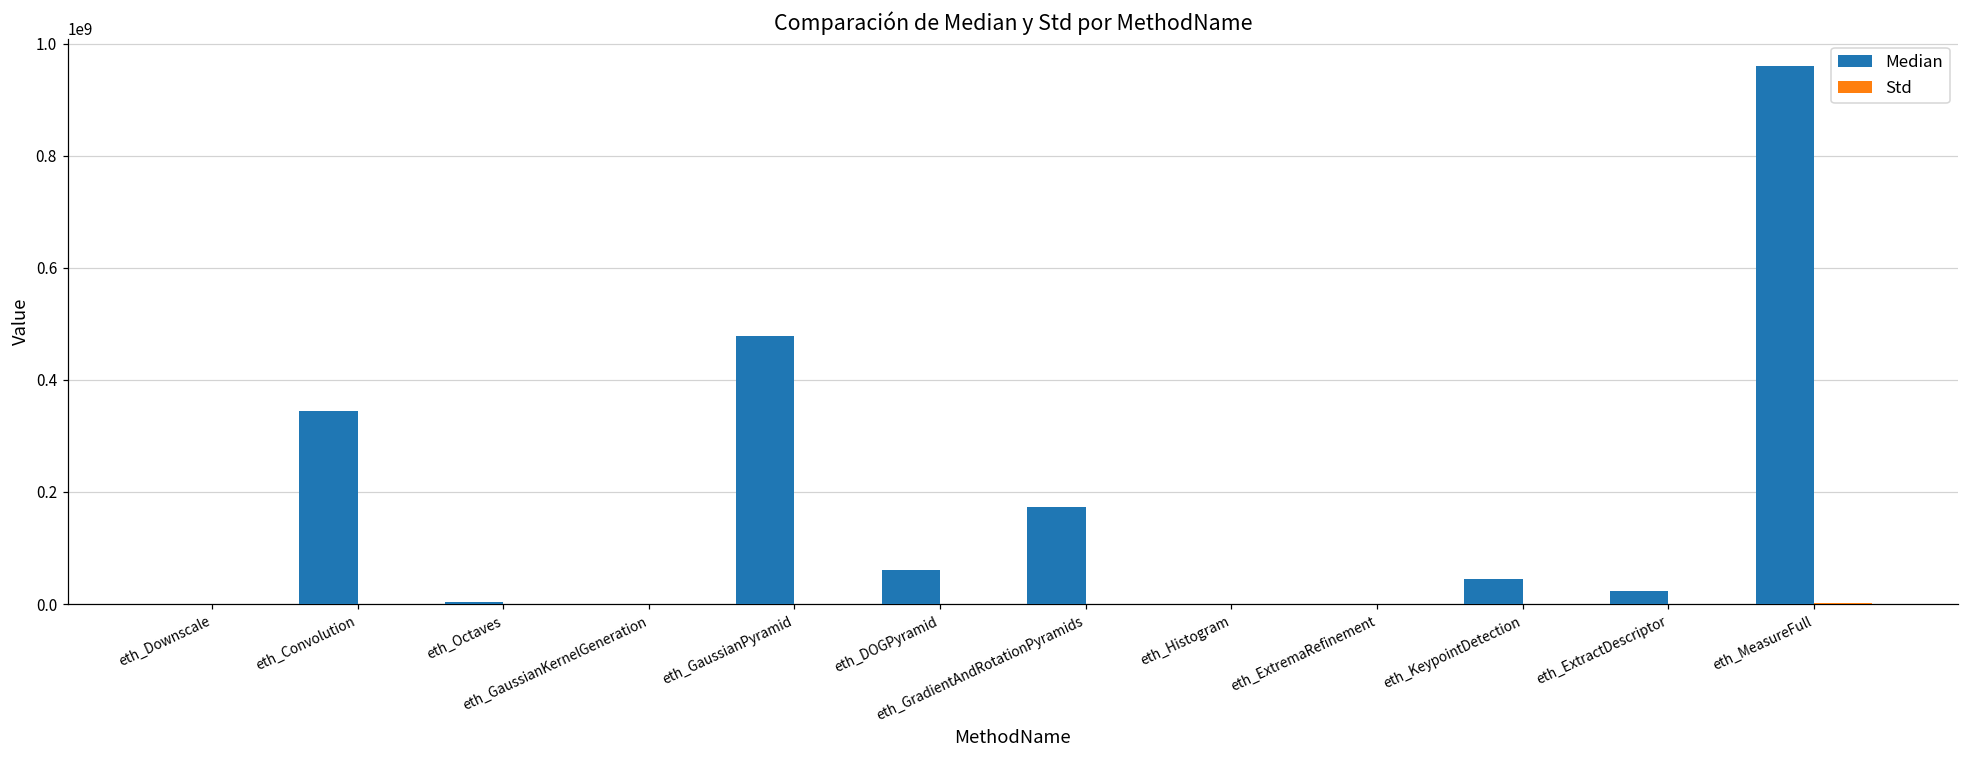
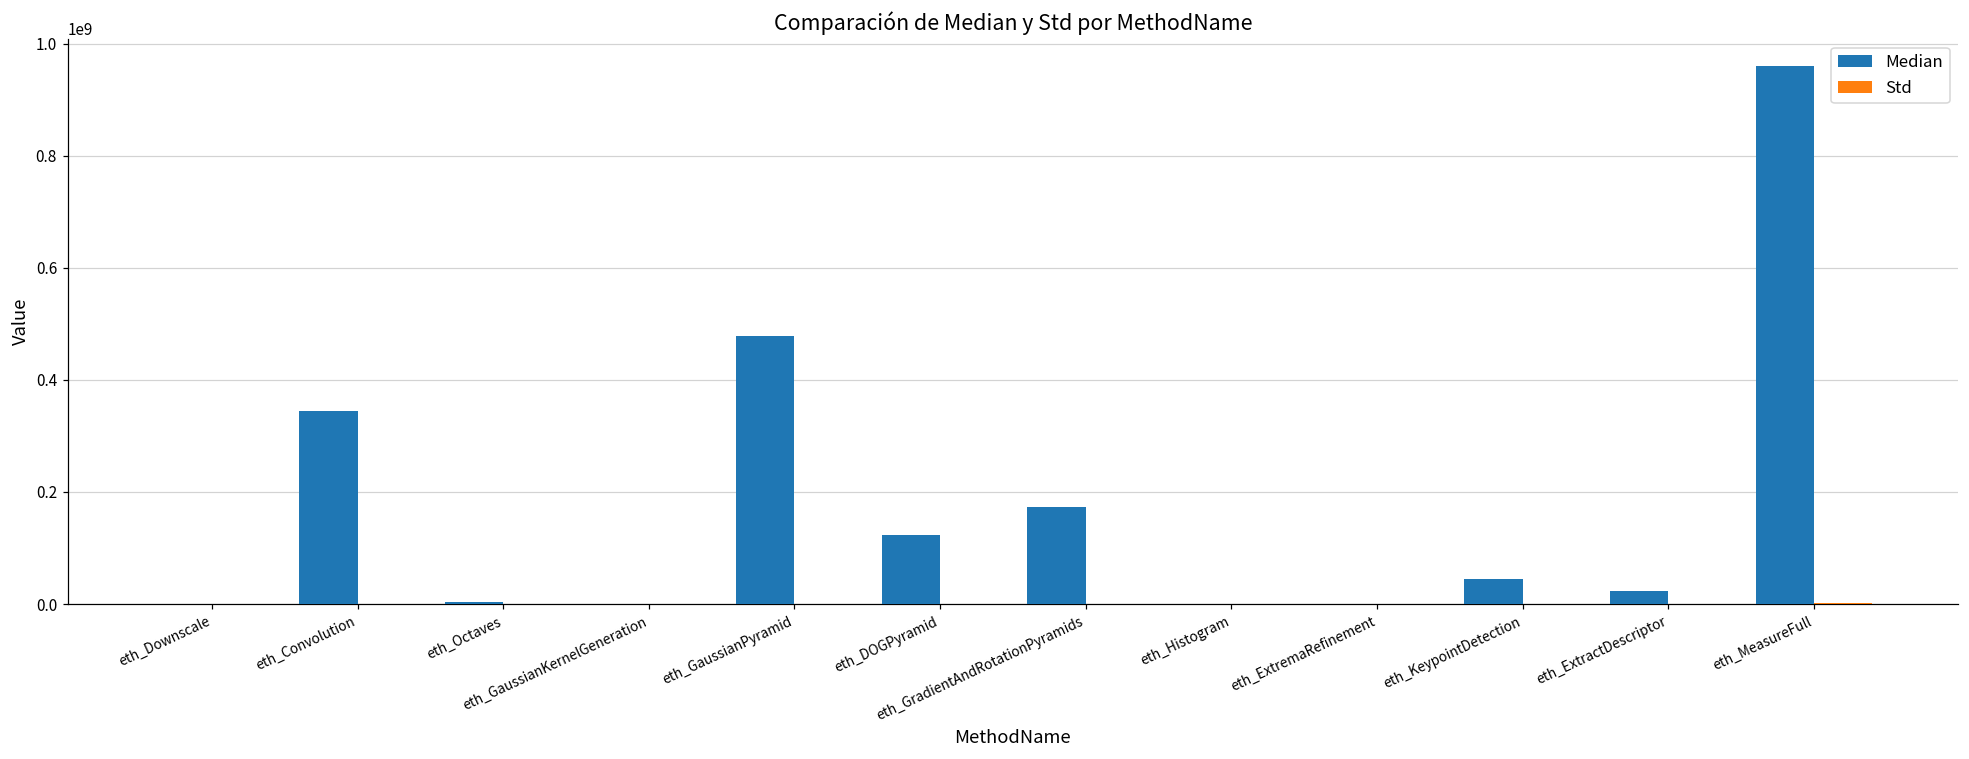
Median, eth_DOGPyramid: 60000000 -> 120000000
